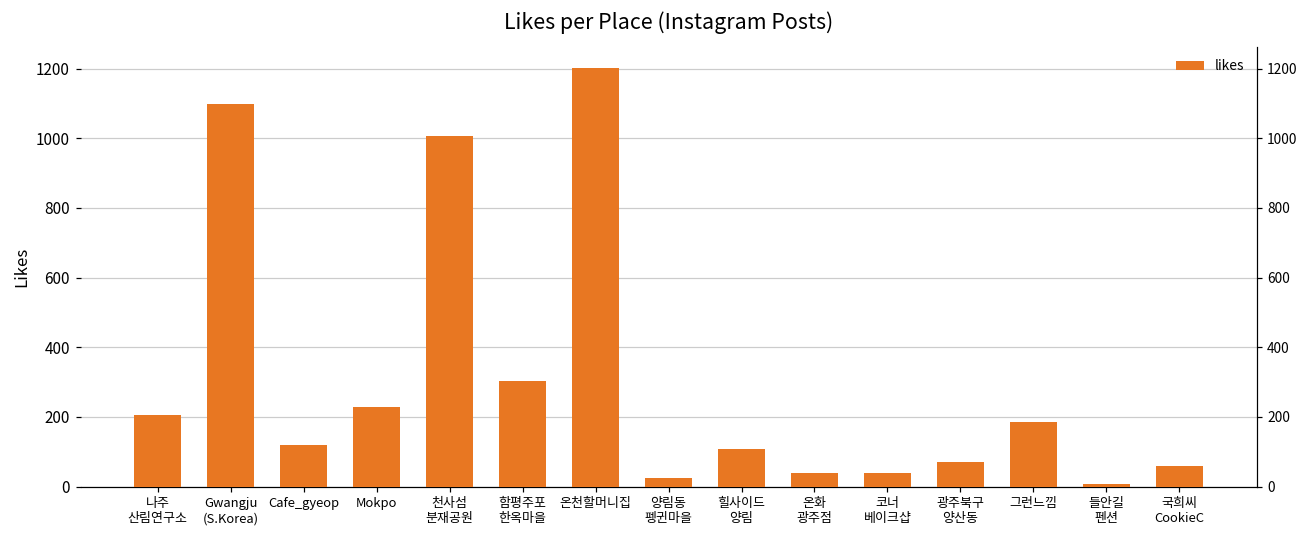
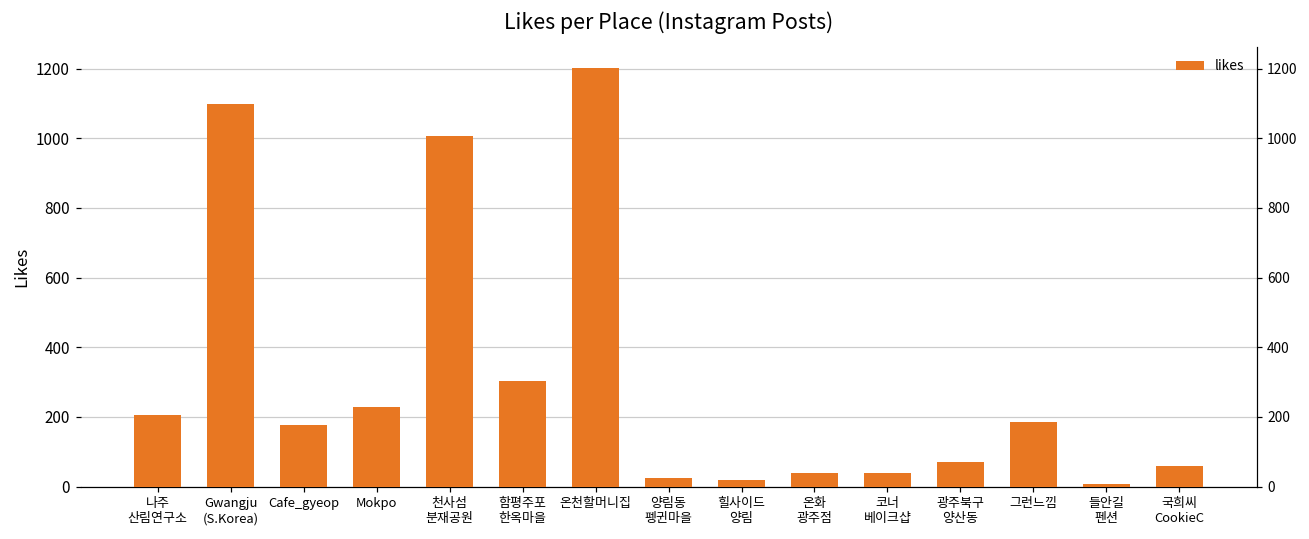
Cafe_gyeop: 120 -> 180
힐사이드 양림: 110 -> 20
